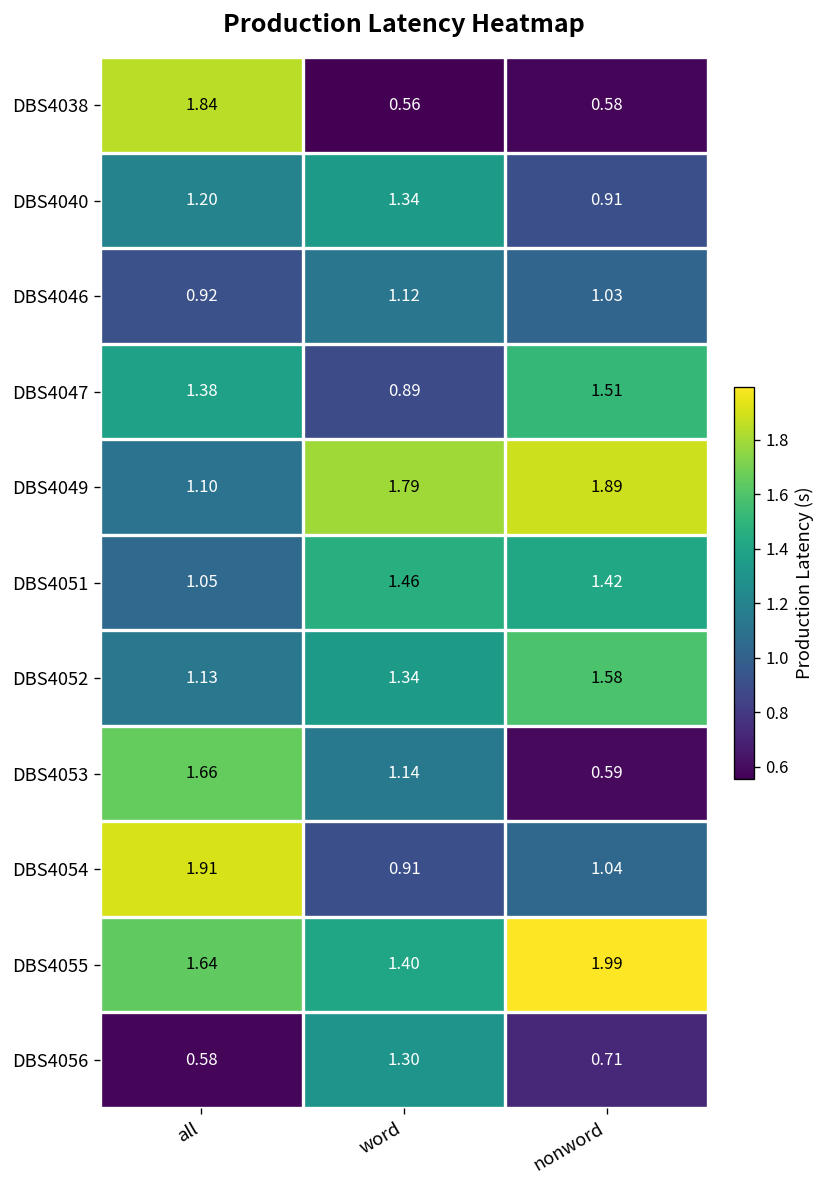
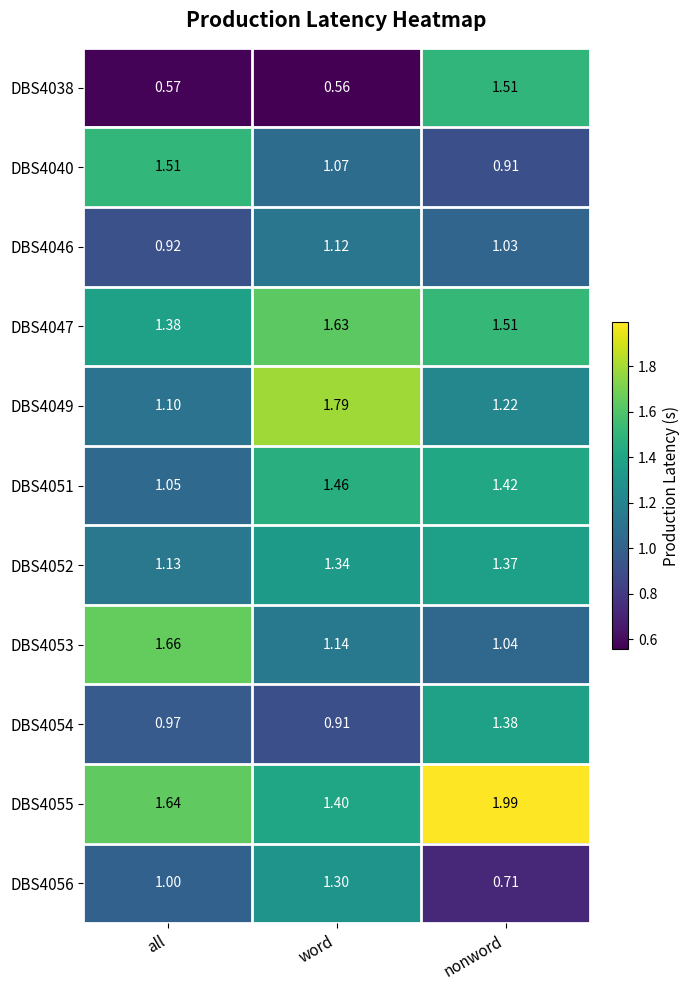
DBS4038, all: 1.84 -> 0.57
DBS4038, nonword: 0.58 -> 1.51
DBS4040, all: 1.20 -> 1.51
DBS4040, word: 1.34 -> 1.07
DBS4047, word: 0.89 -> 1.63
DBS4049, nonword: 1.89 -> 1.22
DBS4052, nonword: 1.58 -> 1.37
DBS4053, nonword: 0.59 -> 1.04
DBS4054, all: 1.91 -> 0.97
DBS4054, nonword: 1.04 -> 1.38
DBS4056, all: 0.58 -> 1.00
